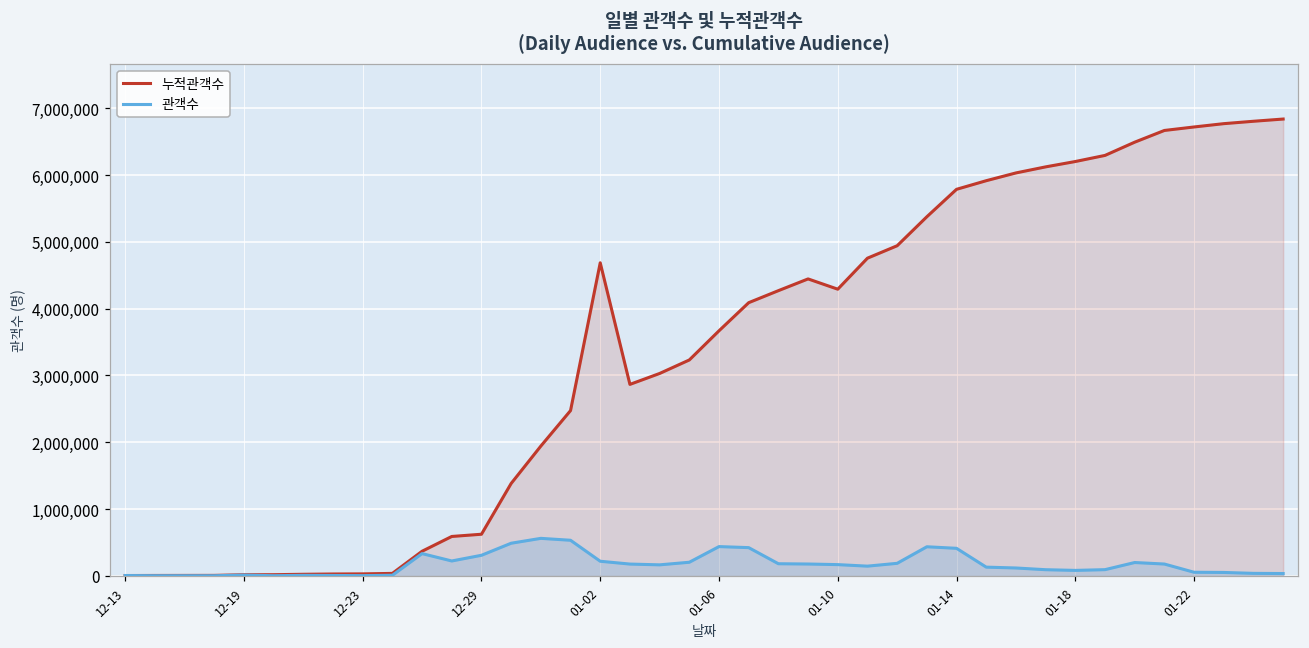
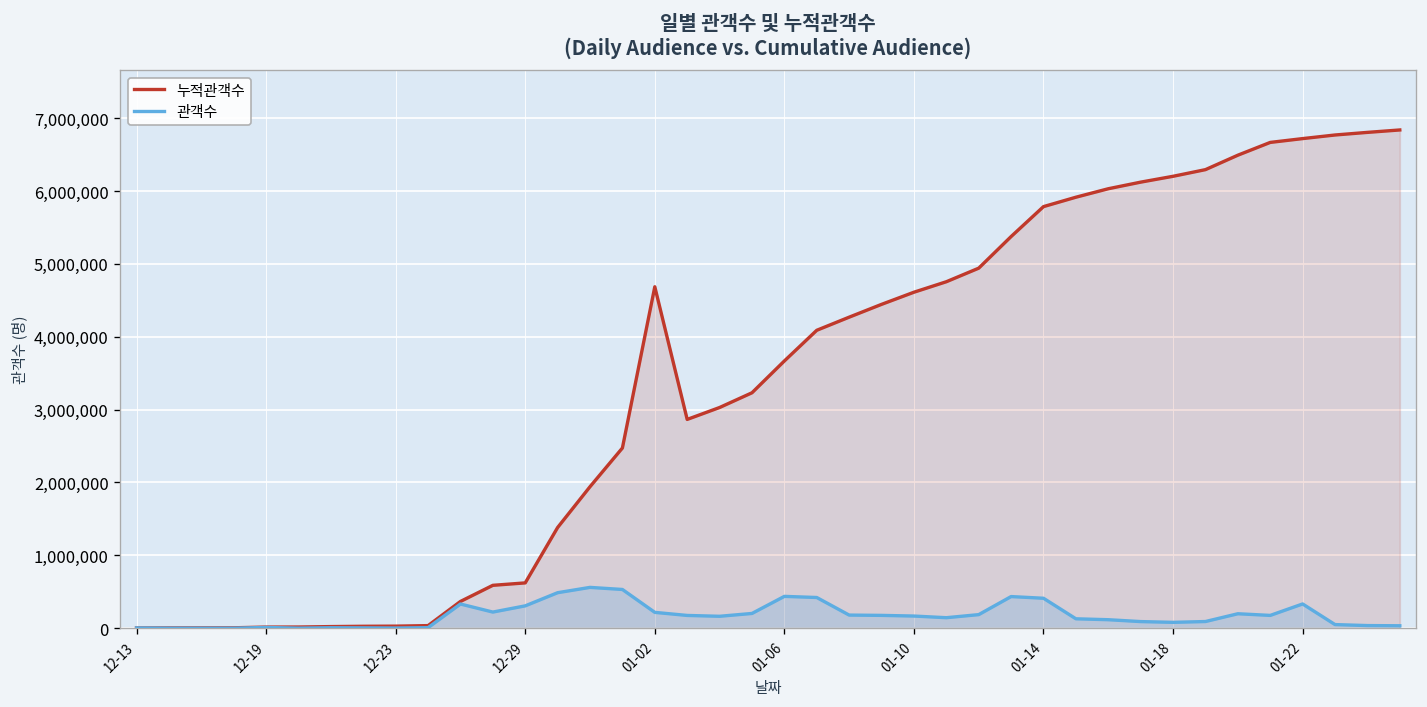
누적관객수, 01-10: 4,300,000 -> 4,600,000
관객수, 01-22: 100,000 -> 300,000
